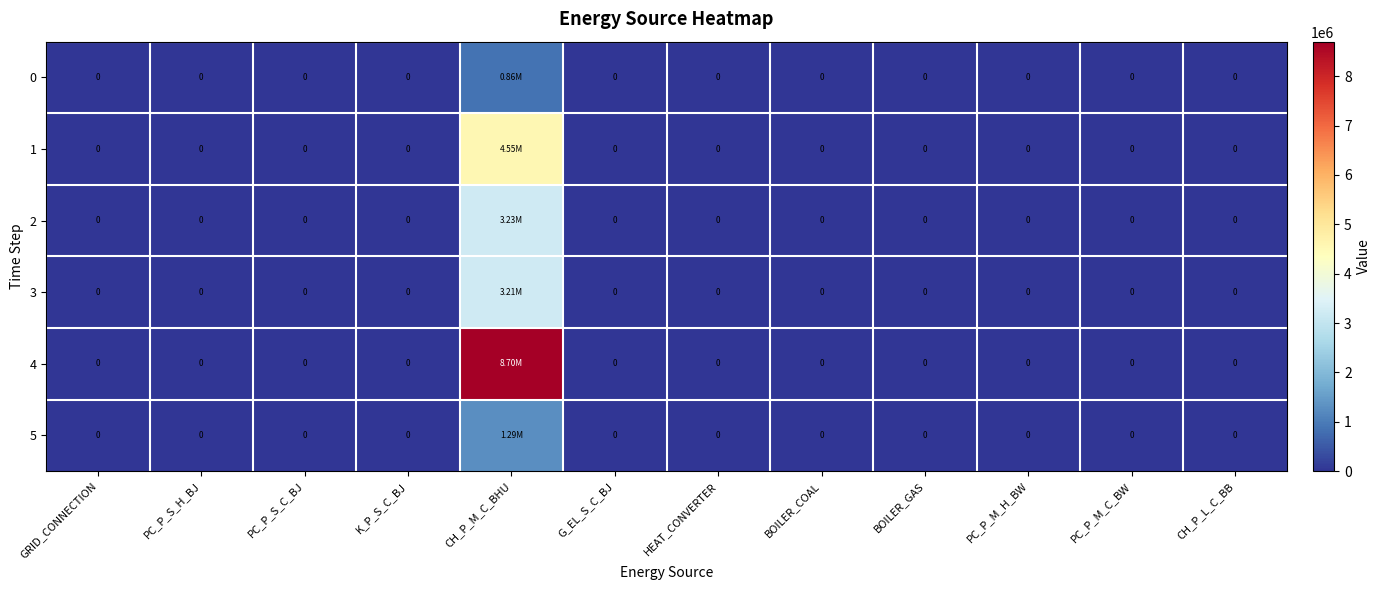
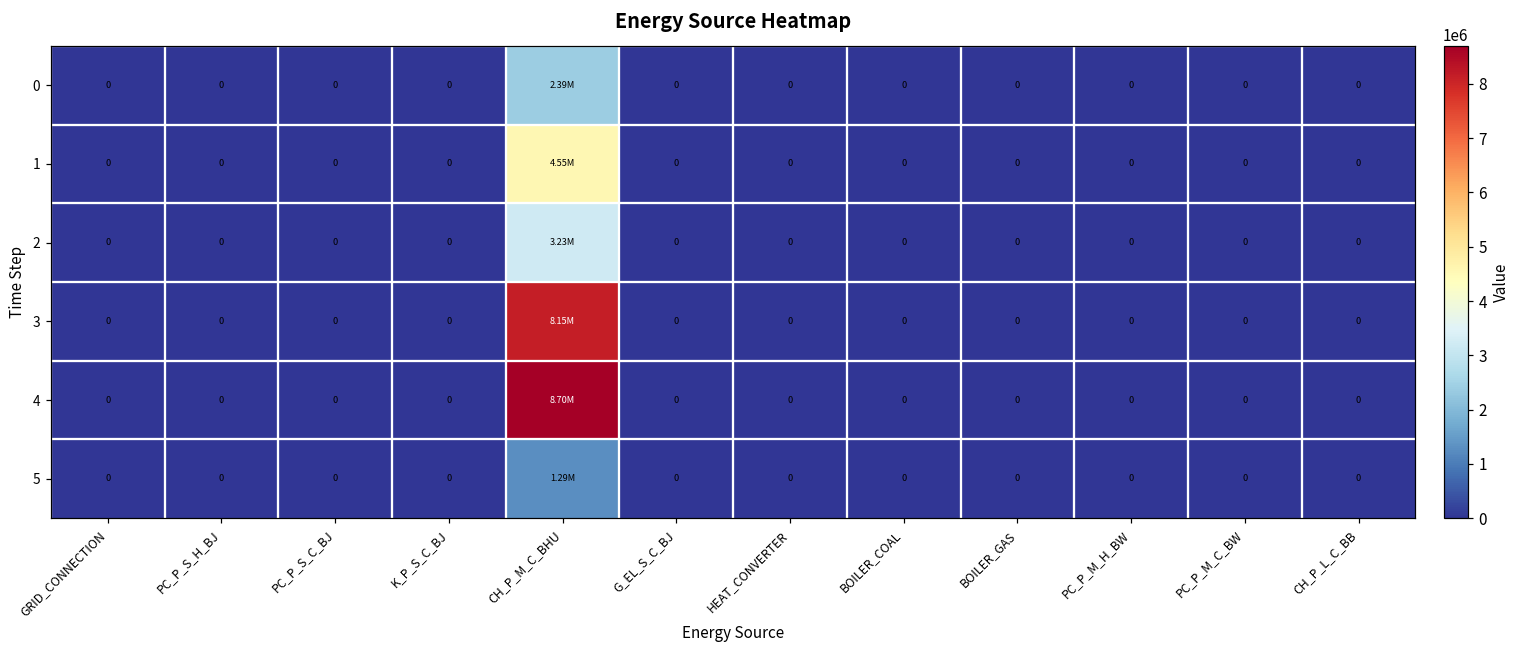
0, CH_P_M_C_BHU: 0.86M -> 2.39M
3, CH_P_M_C_BHU: 3.21M -> 8.15M
